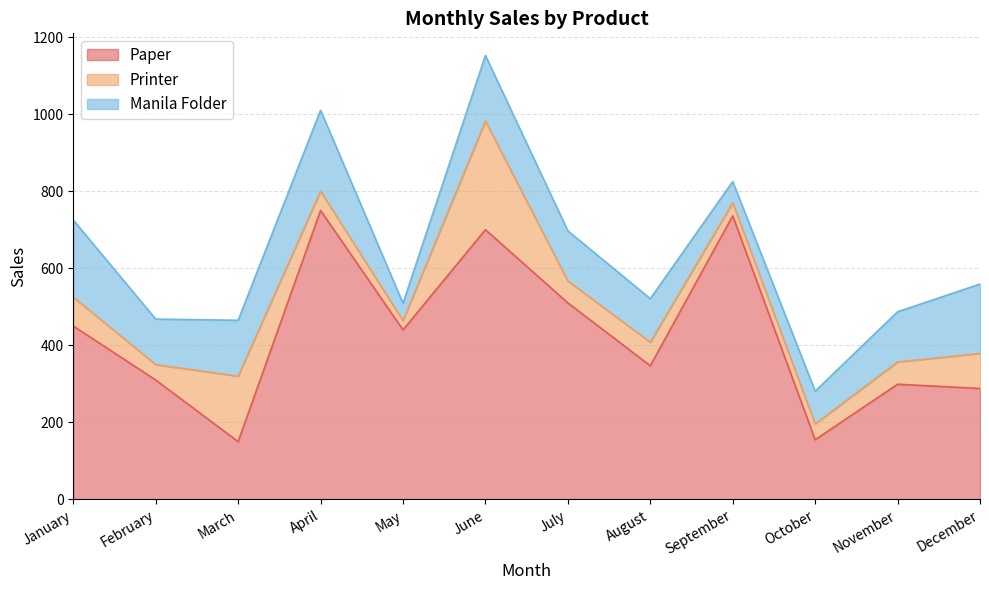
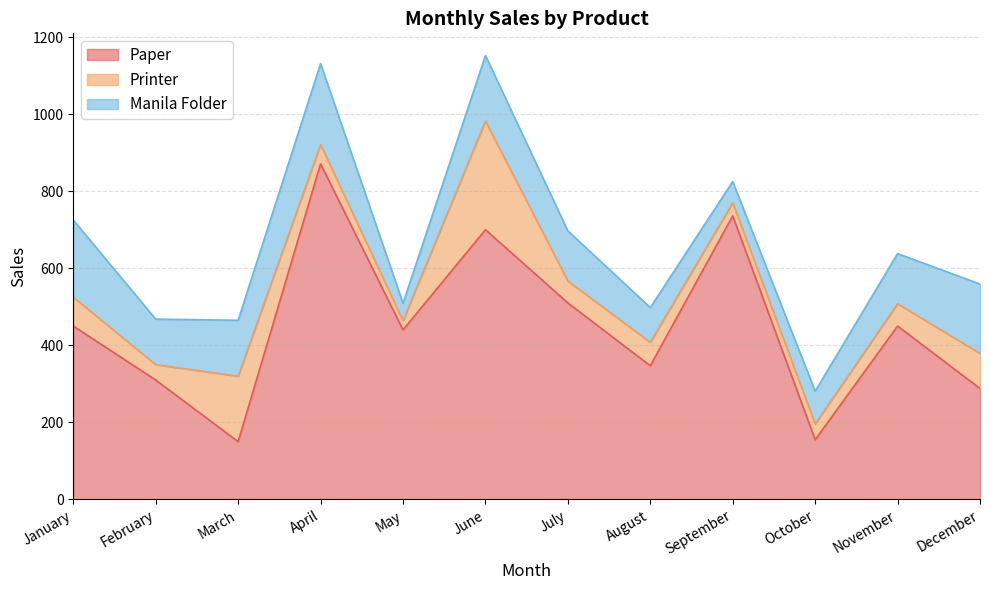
Paper, April: 750 -> 870
Manila Folder, August: 110 -> 90
Paper, November: 300 -> 450
